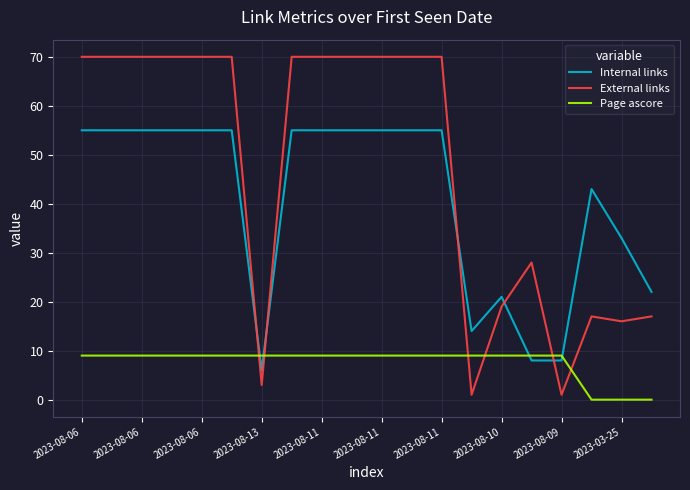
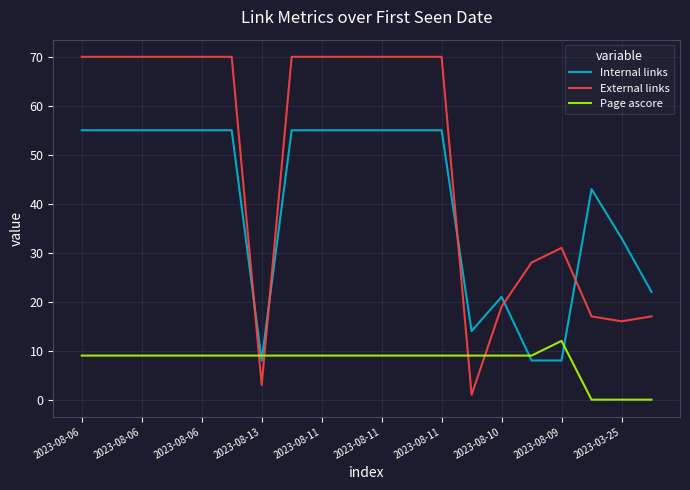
Internal links, 2023-08-13: 6 -> 8
External links, 2023-08-09: 1 -> 31
Page ascore, 2023-08-09: 9 -> 12
